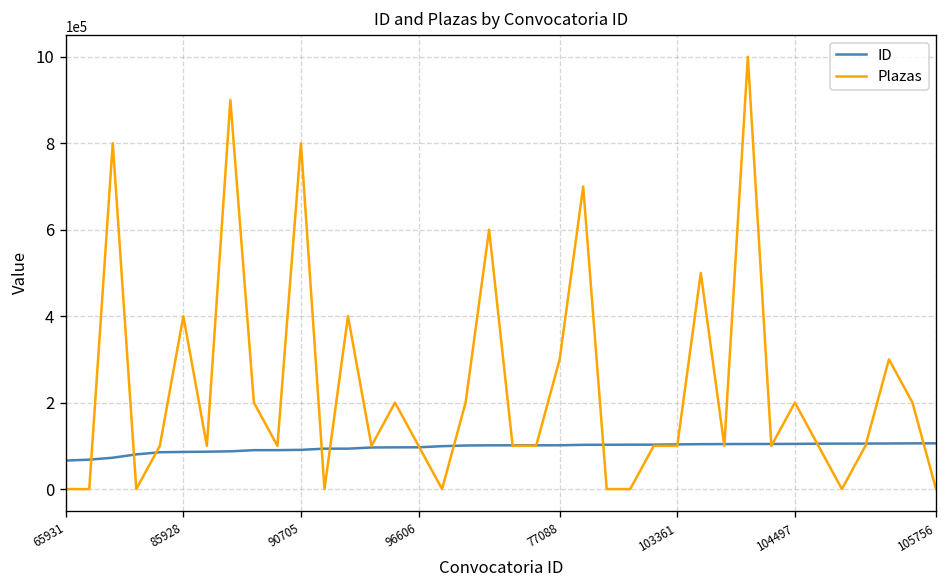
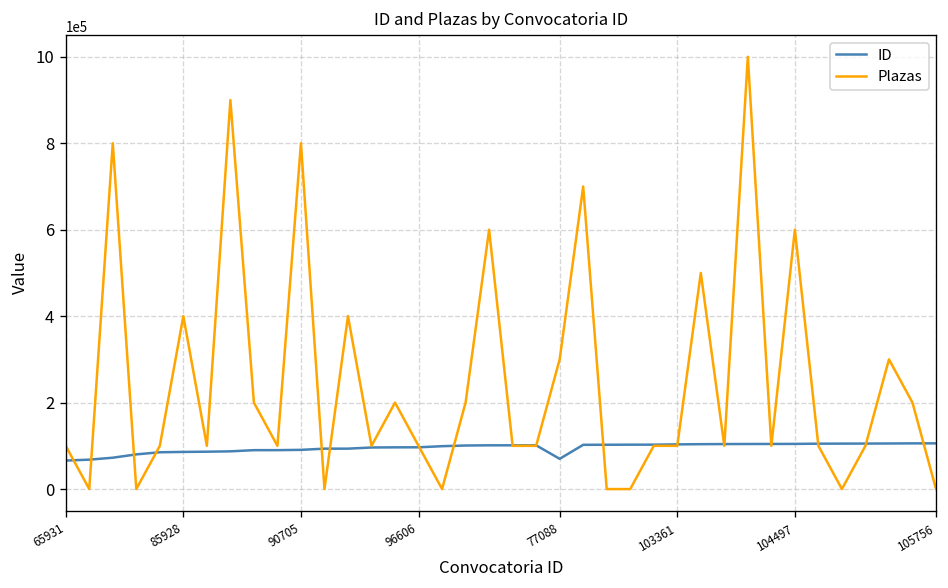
Plazas, 65931: 0 -> 1
ID, 77088: 1.0 -> 0.7
Plazas, 104497: 2 -> 6
